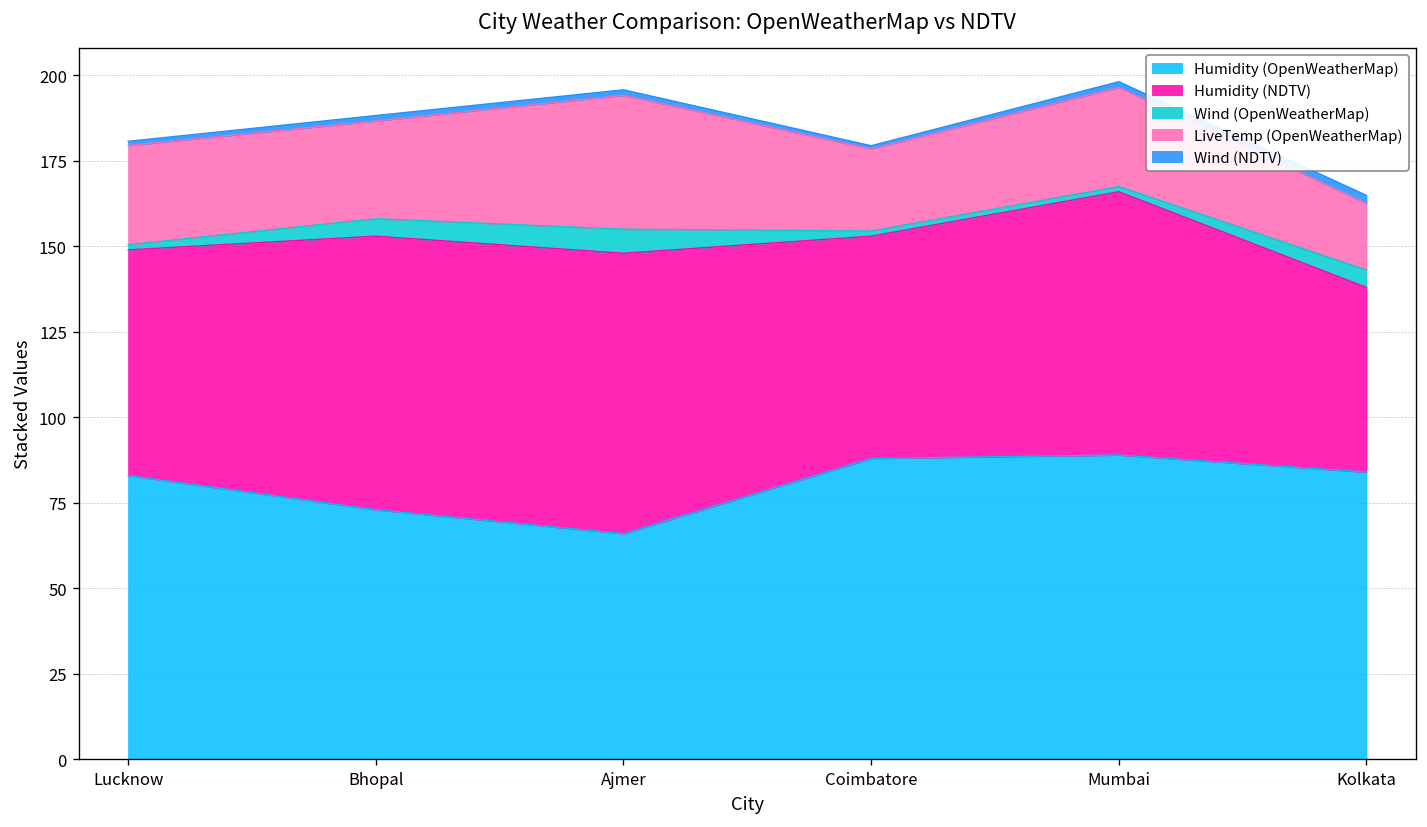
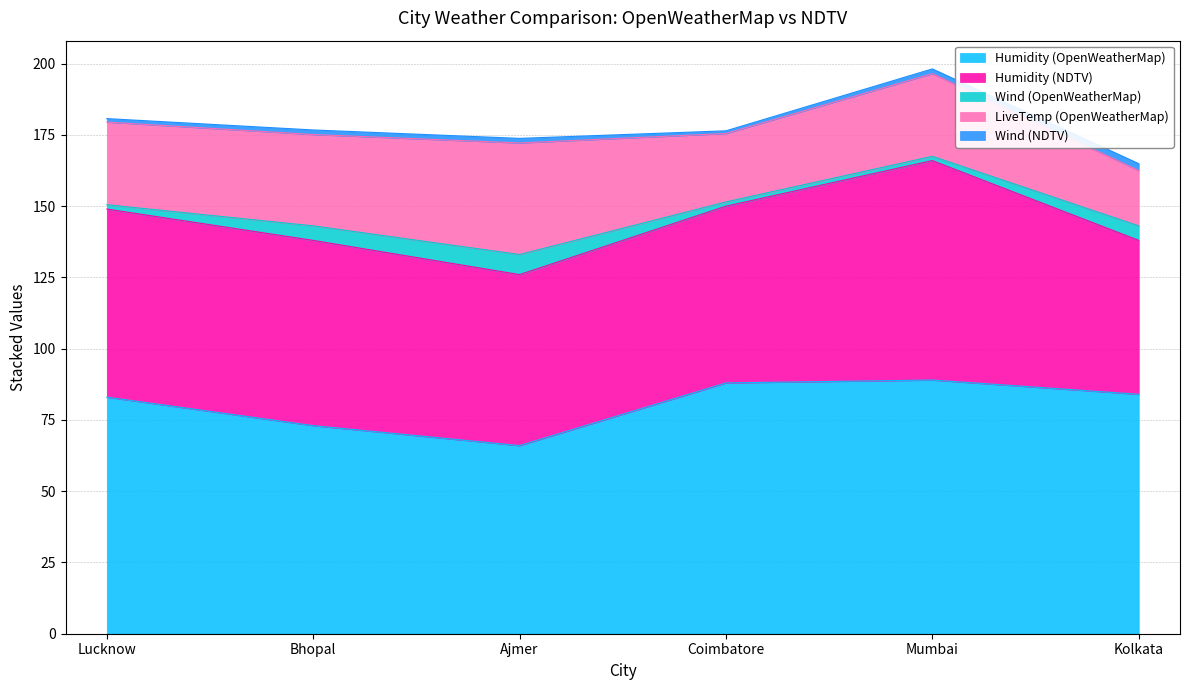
Humidity (NDTV), Bhopal: 80 -> 65
LiveTemp (OpenWeatherMap), Bhopal: 29 -> 32
Humidity (NDTV), Ajmer: 82 -> 60
Humidity (NDTV), Coimbatore: 65 -> 62
